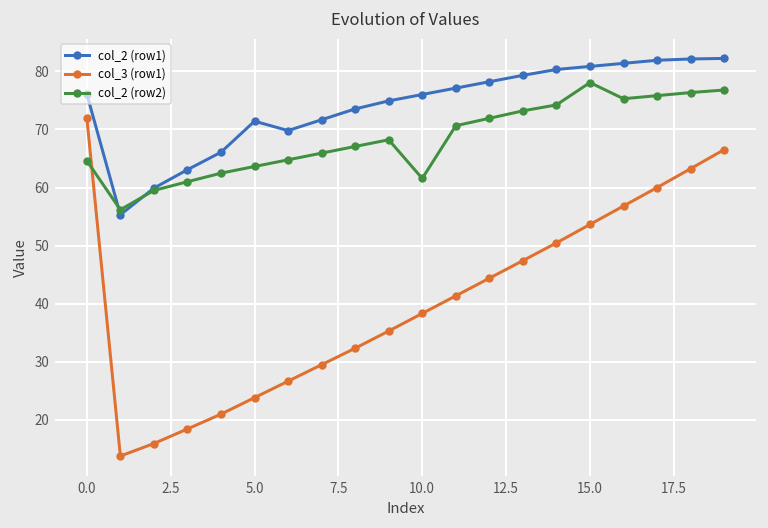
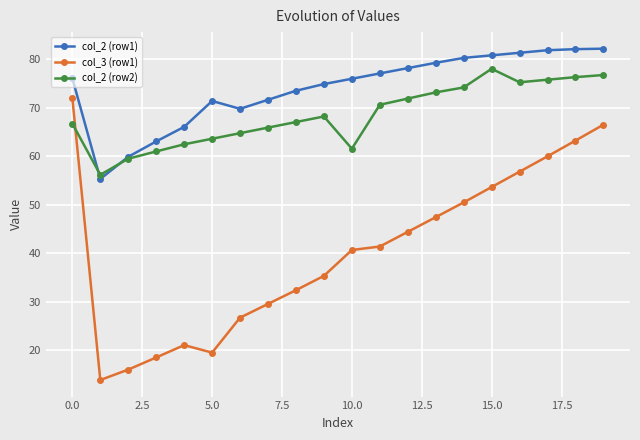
col_2 (row2), 0.0: 65 -> 67
col_3 (row1), 5.0: 24 -> 19
col_3 (row1), 10.0: 38 -> 41
